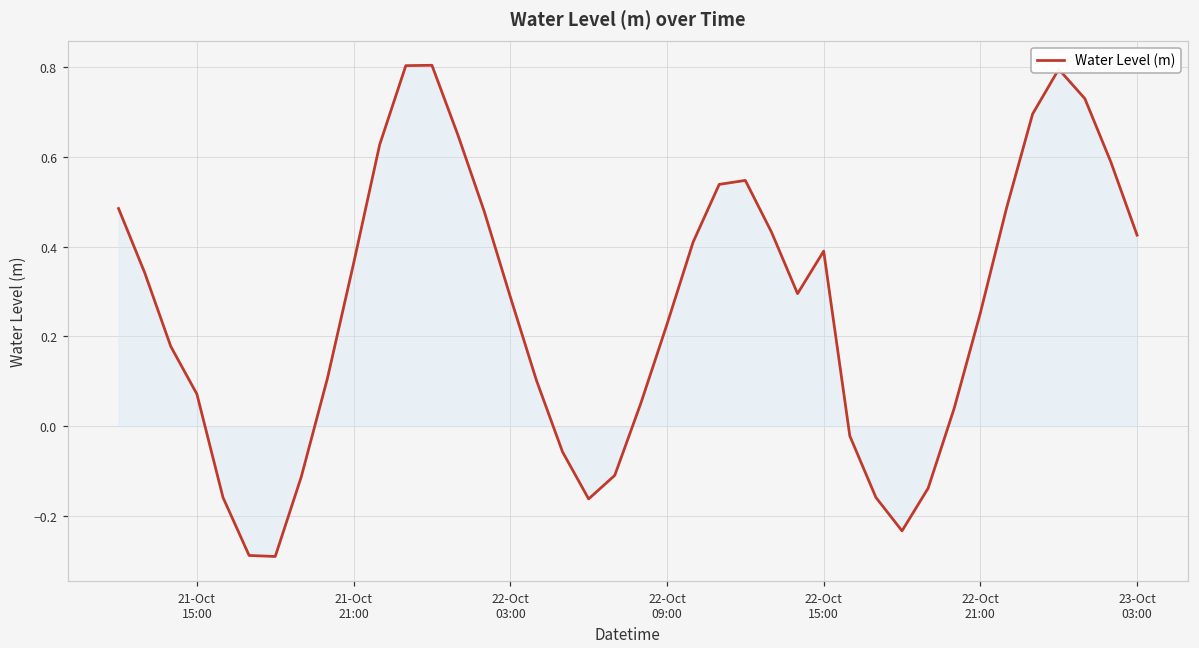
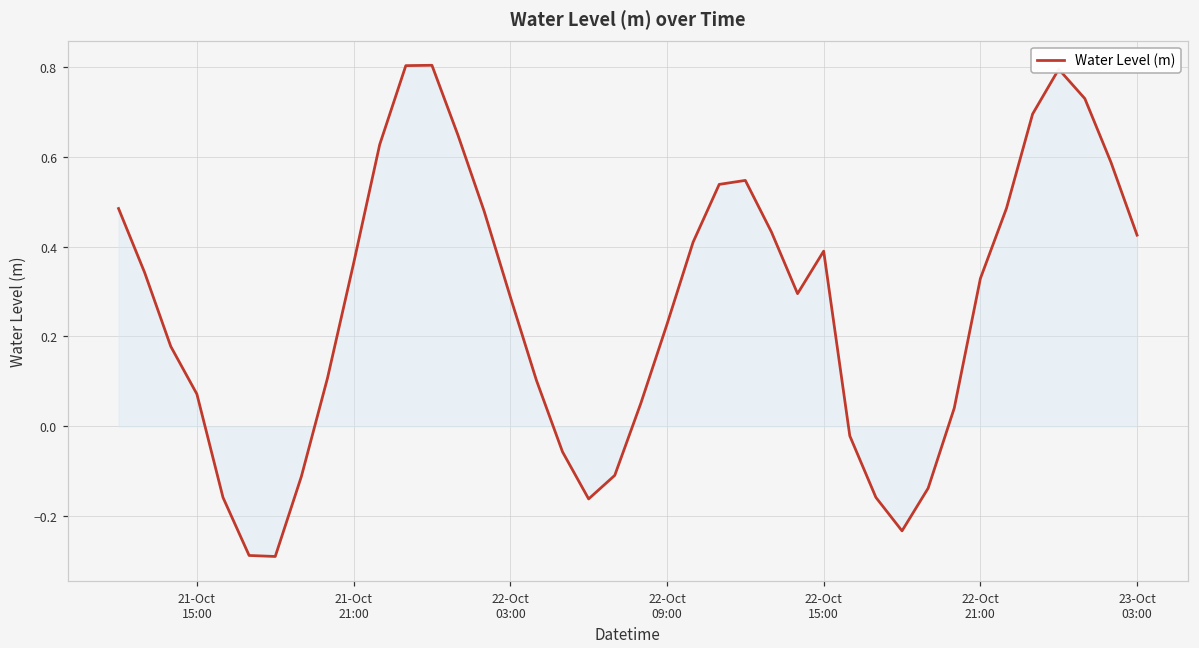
Water Level (m), 22-Oct 21:00: 0.25 -> 0.33
